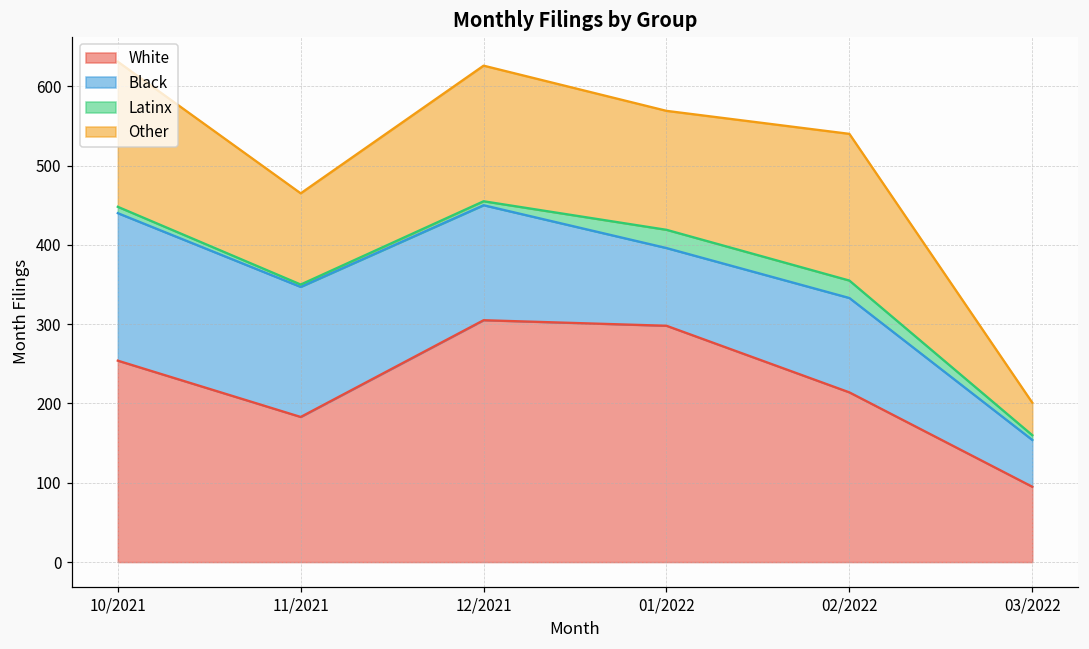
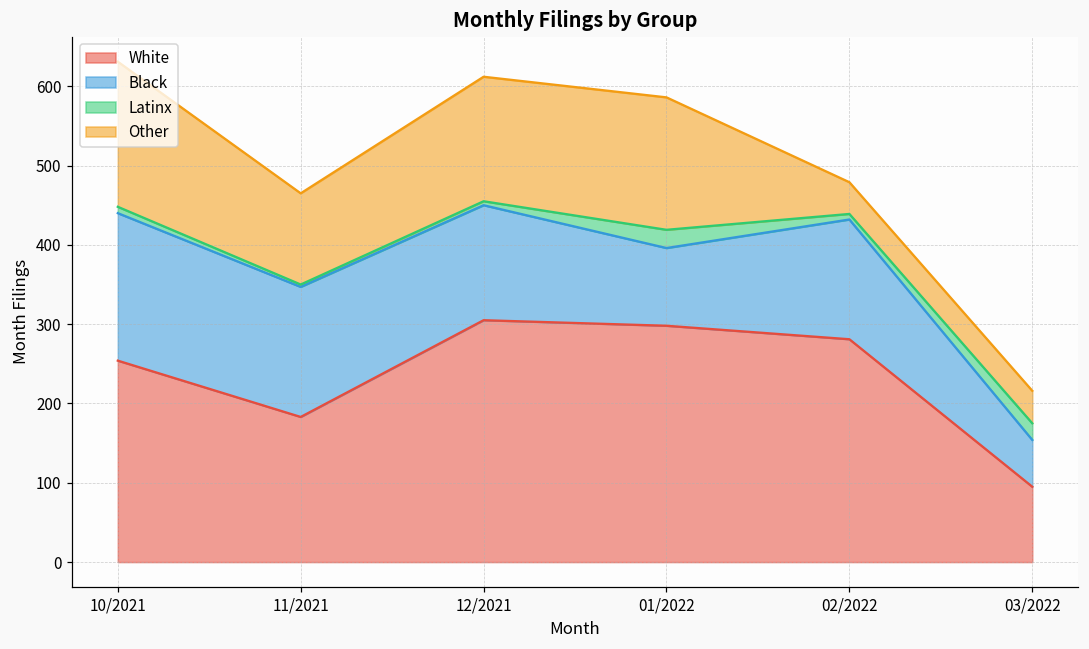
Other, 12/2021: 170 -> 160
Other, 01/2022: 150 -> 170
White, 02/2022: 210 -> 280
Black, 02/2022: 120 -> 150
Latinx, 02/2022: 20 -> 10
Other, 02/2022: 190 -> 40
Latinx, 03/2022: 10 -> 20
